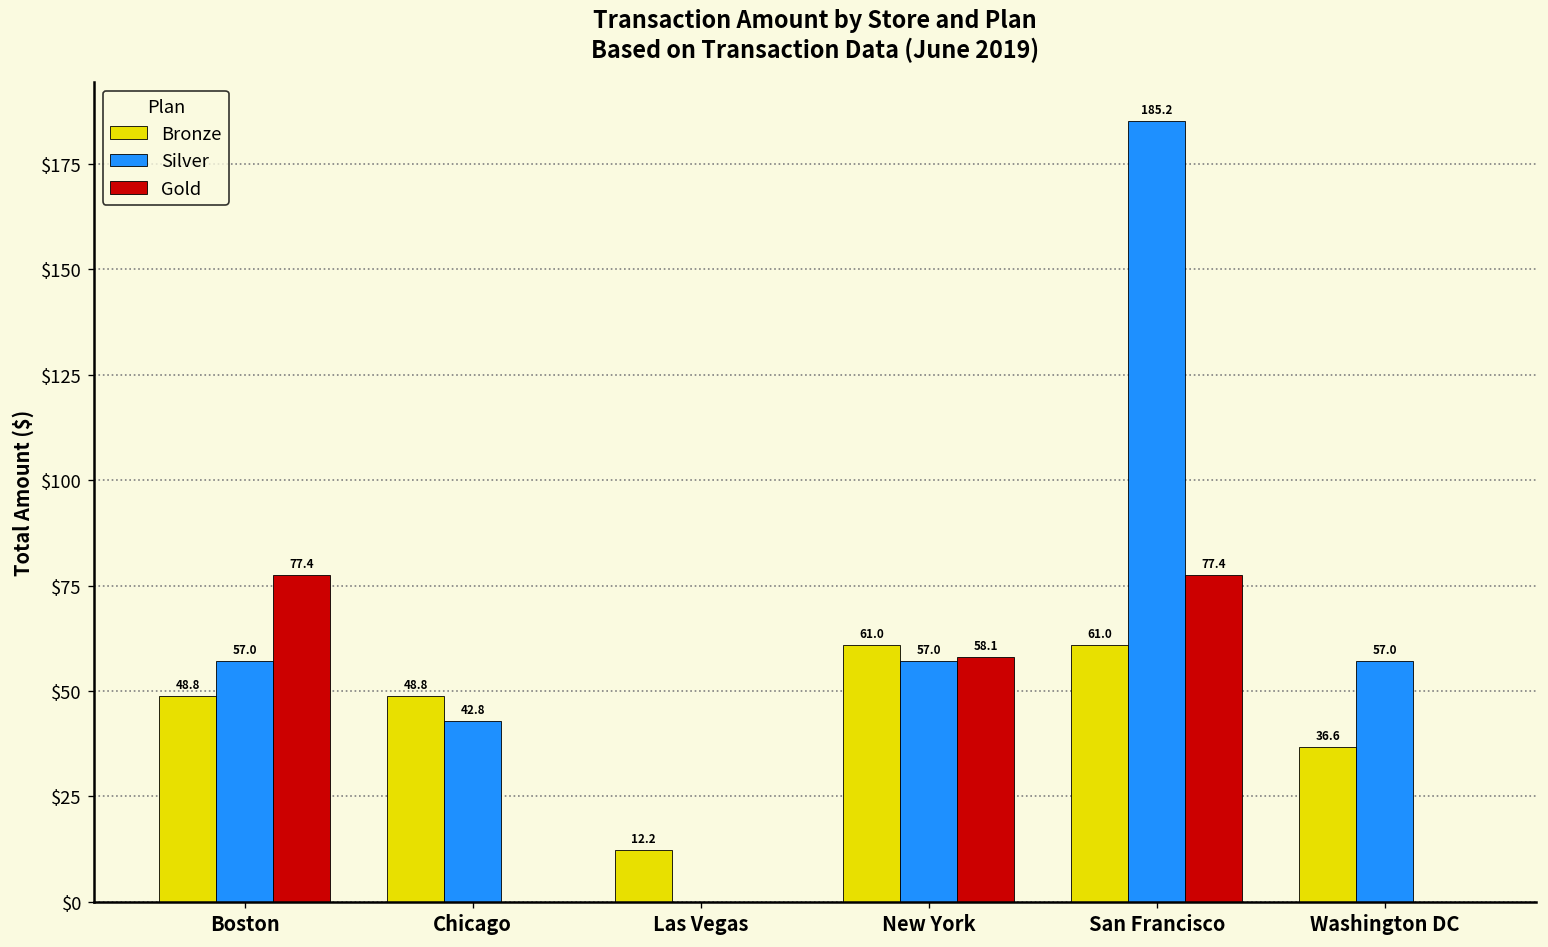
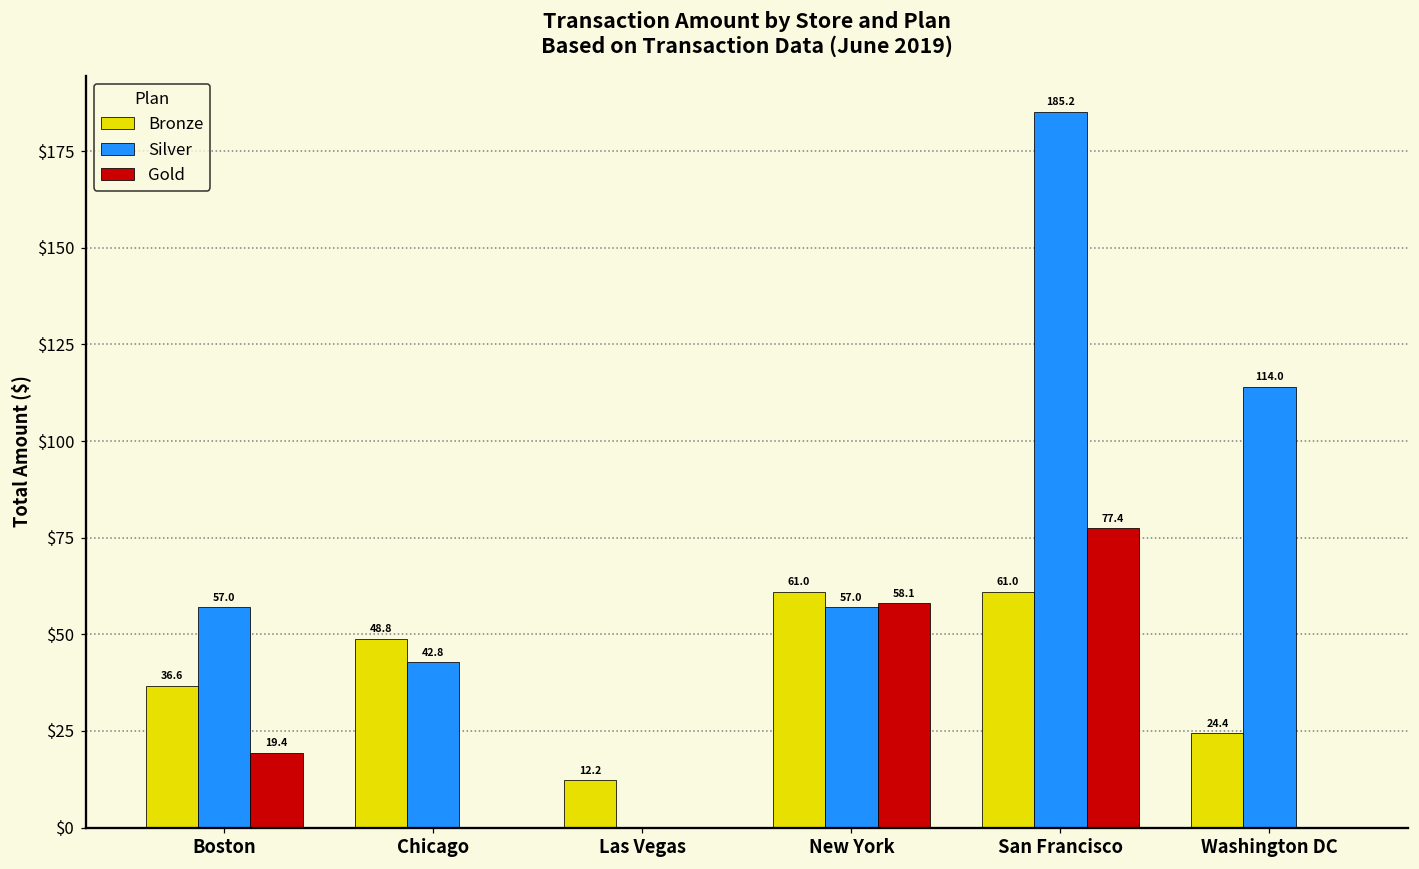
Bronze, Boston: 48.8 -> 36.6
Gold, Boston: 77.4 -> 19.4
Bronze, Washington DC: 36.6 -> 24.4
Silver, Washington DC: 57.0 -> 114.0
